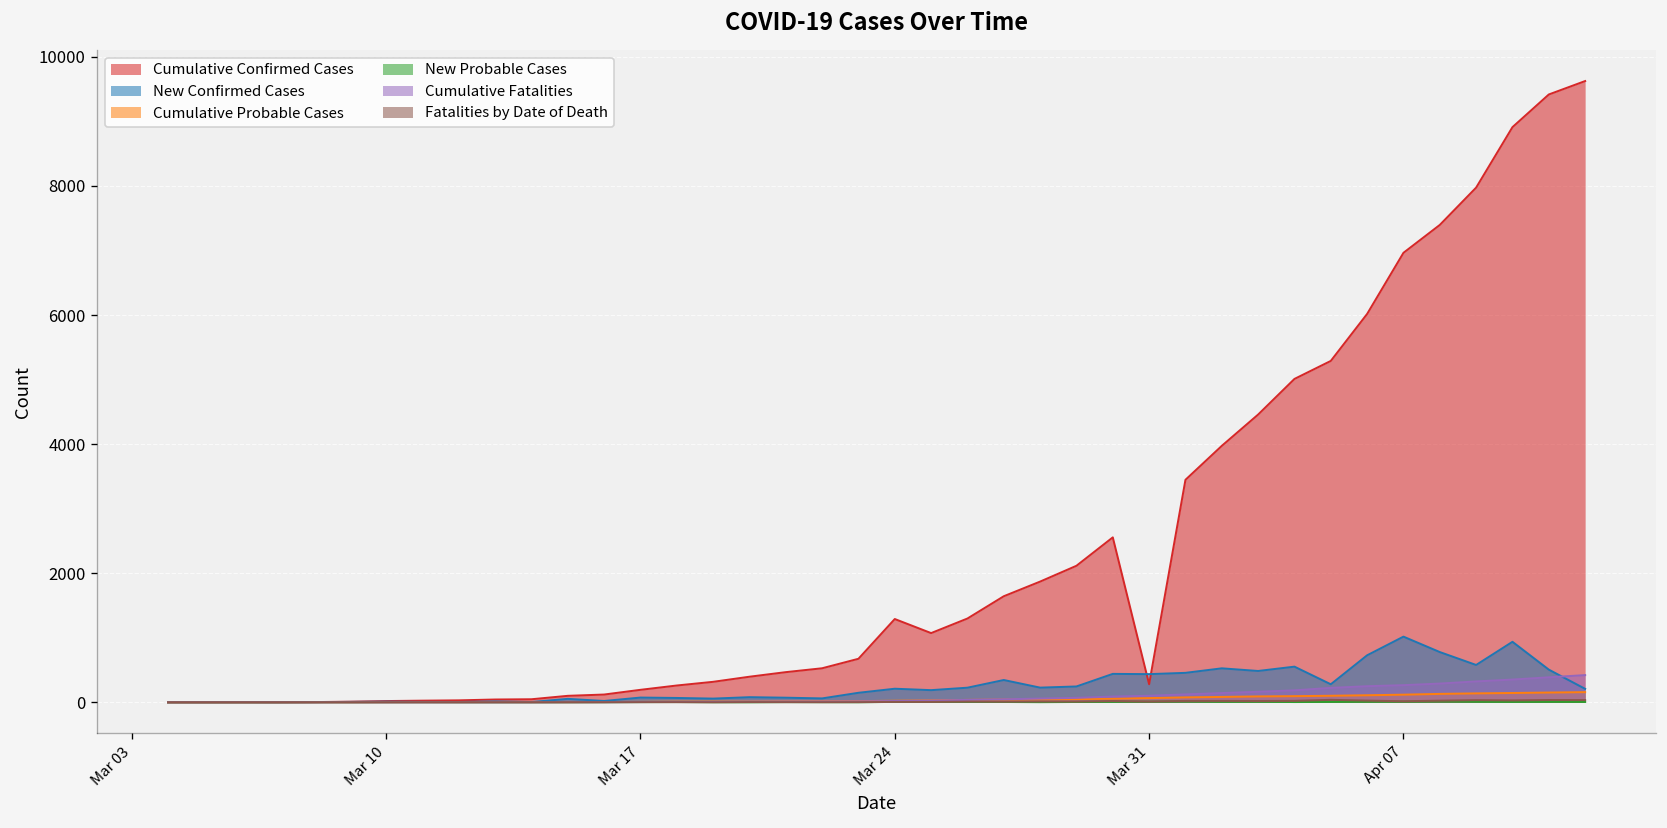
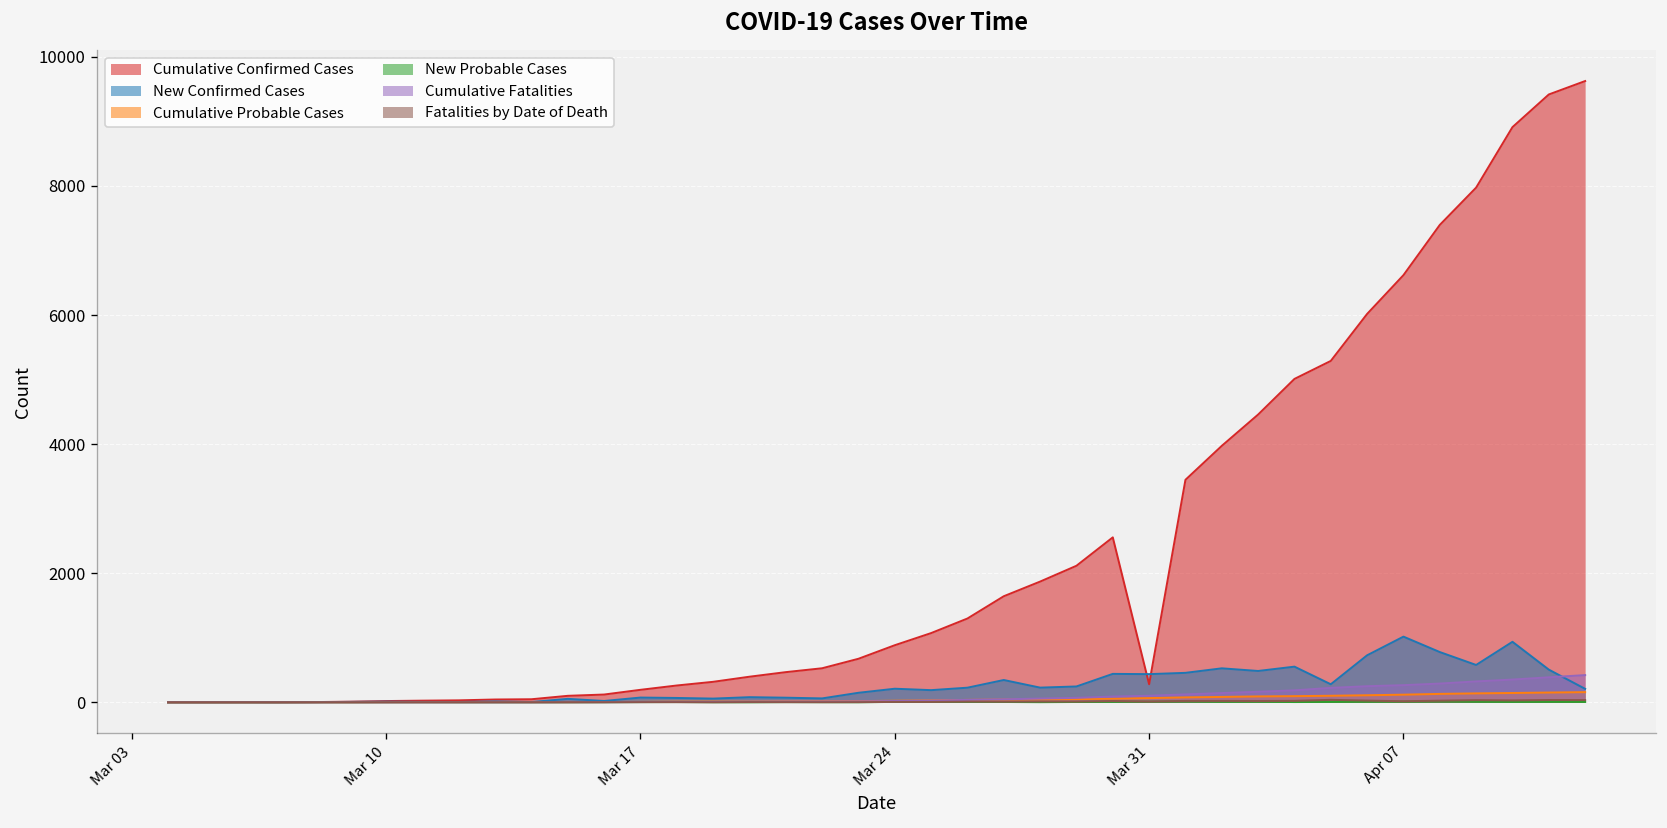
Cumulative Confirmed Cases, Mar 24: 1300 -> 900
Cumulative Confirmed Cases, Apr 07: 7000 -> 6600
